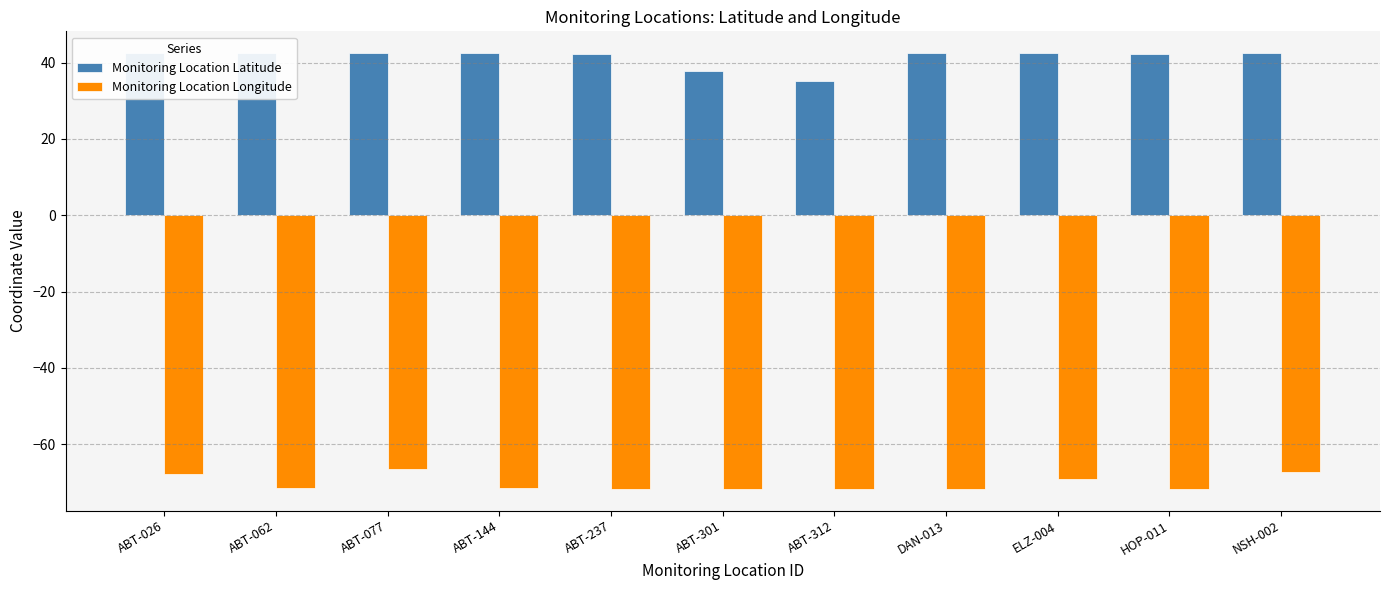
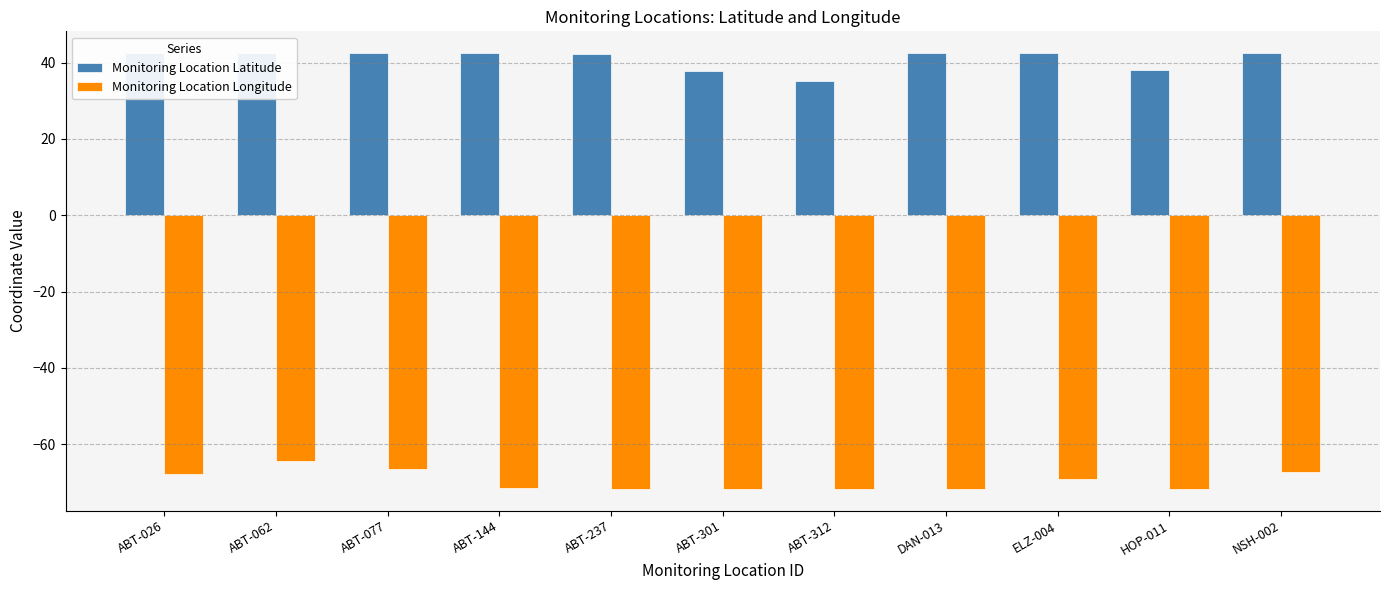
Monitoring Location Longitude, ABT-062: -71 -> -64
Monitoring Location Latitude, HOP-011: 42 -> 38
